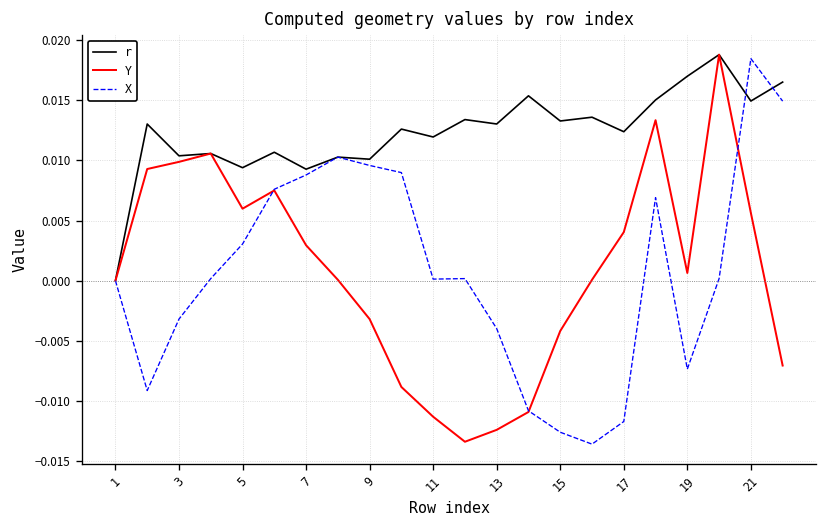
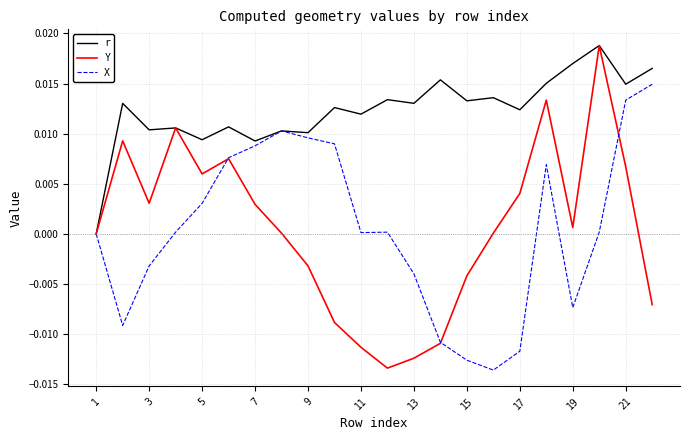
Y, 3: 0.0099 -> 0.0031
Y, 21: 0.0056 -> 0.0067
X, 21: 0.0185 -> 0.0133
